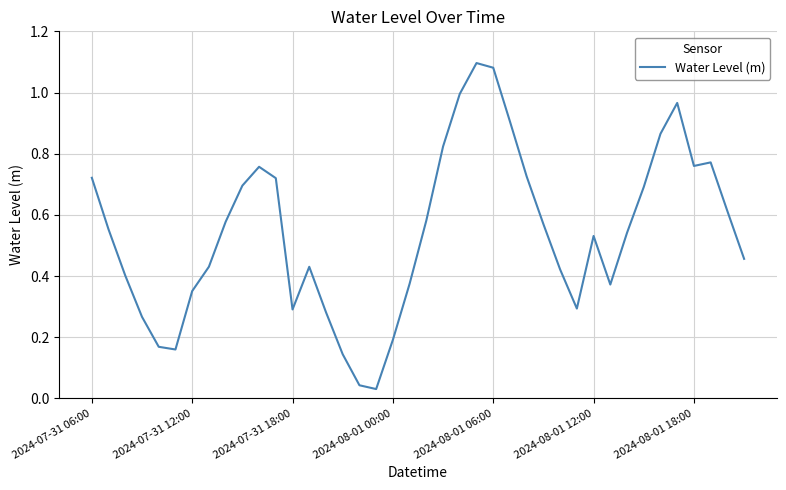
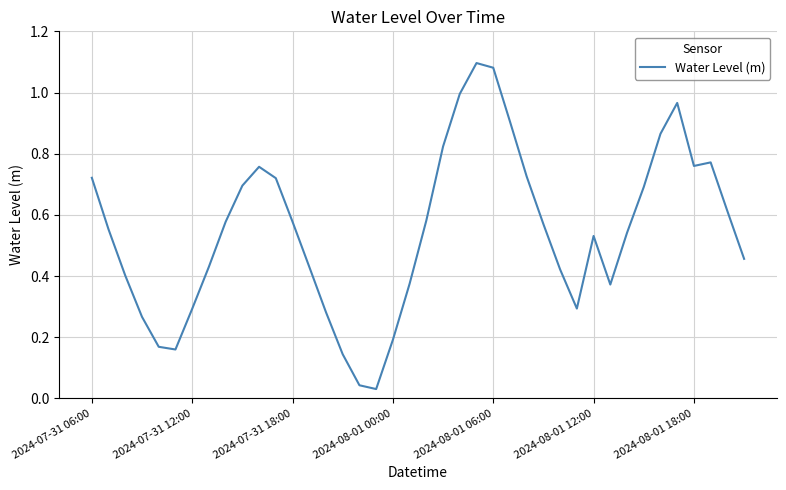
2024-07-31 12:00: 0.35 -> 0.29
2024-07-31 18:00: 0.29 -> 0.58
